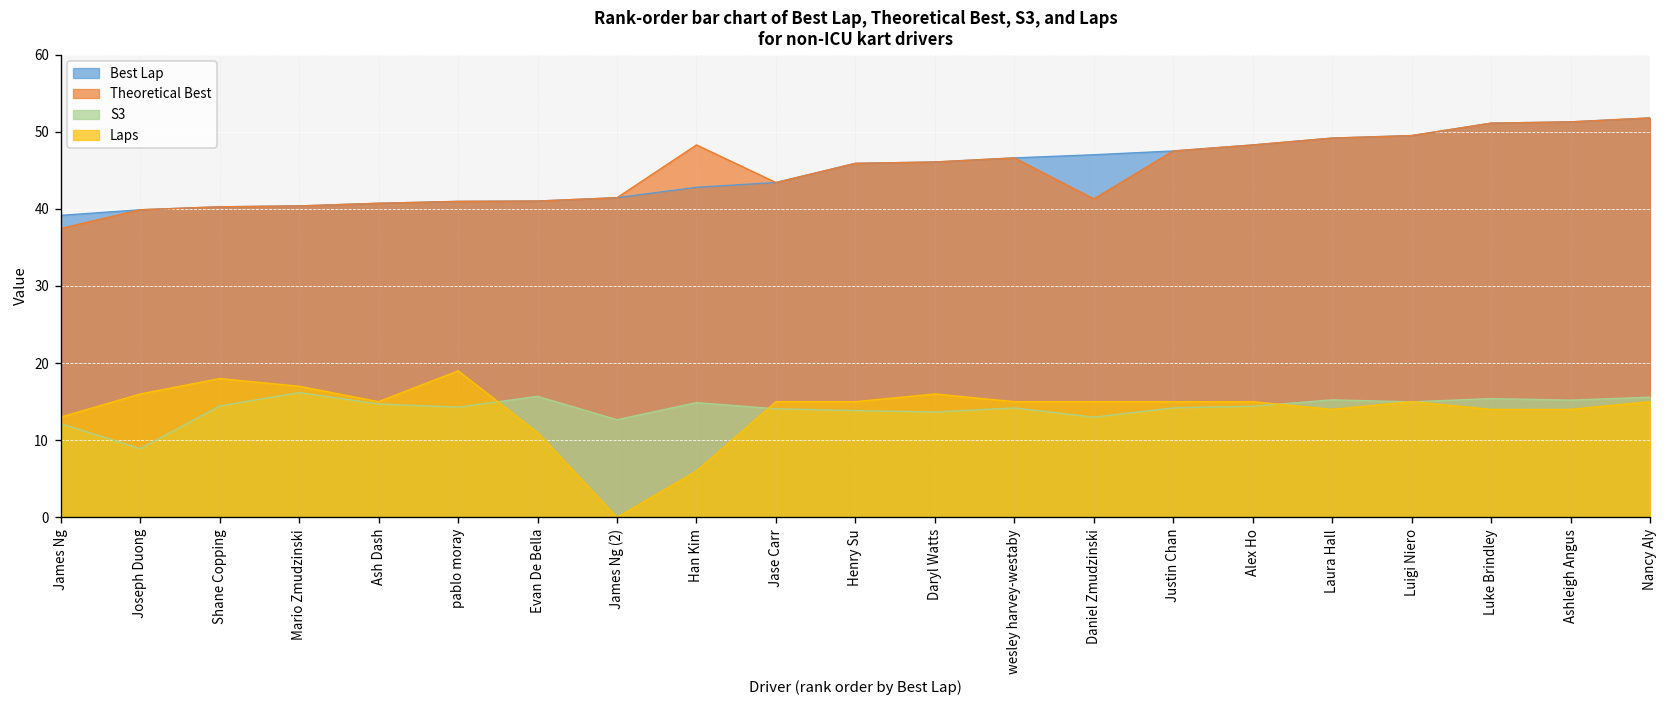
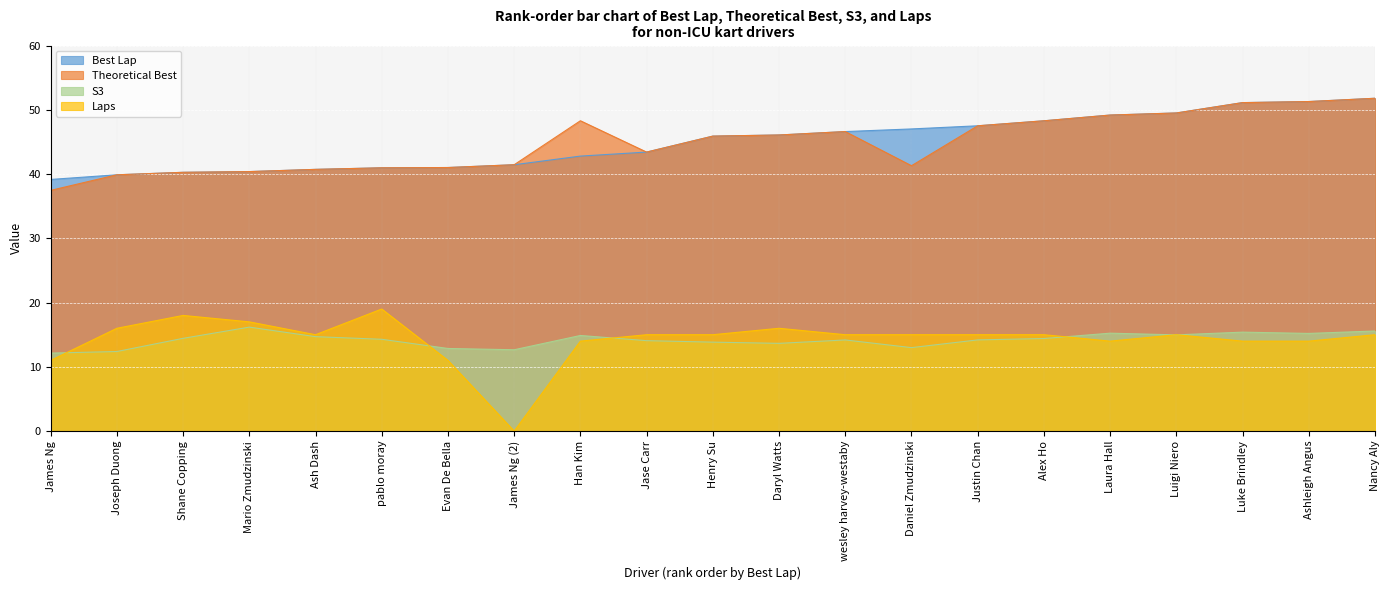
Laps, James Ng: 13 -> 11
S3, Joseph Duong: 9 -> 12
S3, Evan De Bella: 16 -> 13
Laps, Han Kim: 6 -> 14
